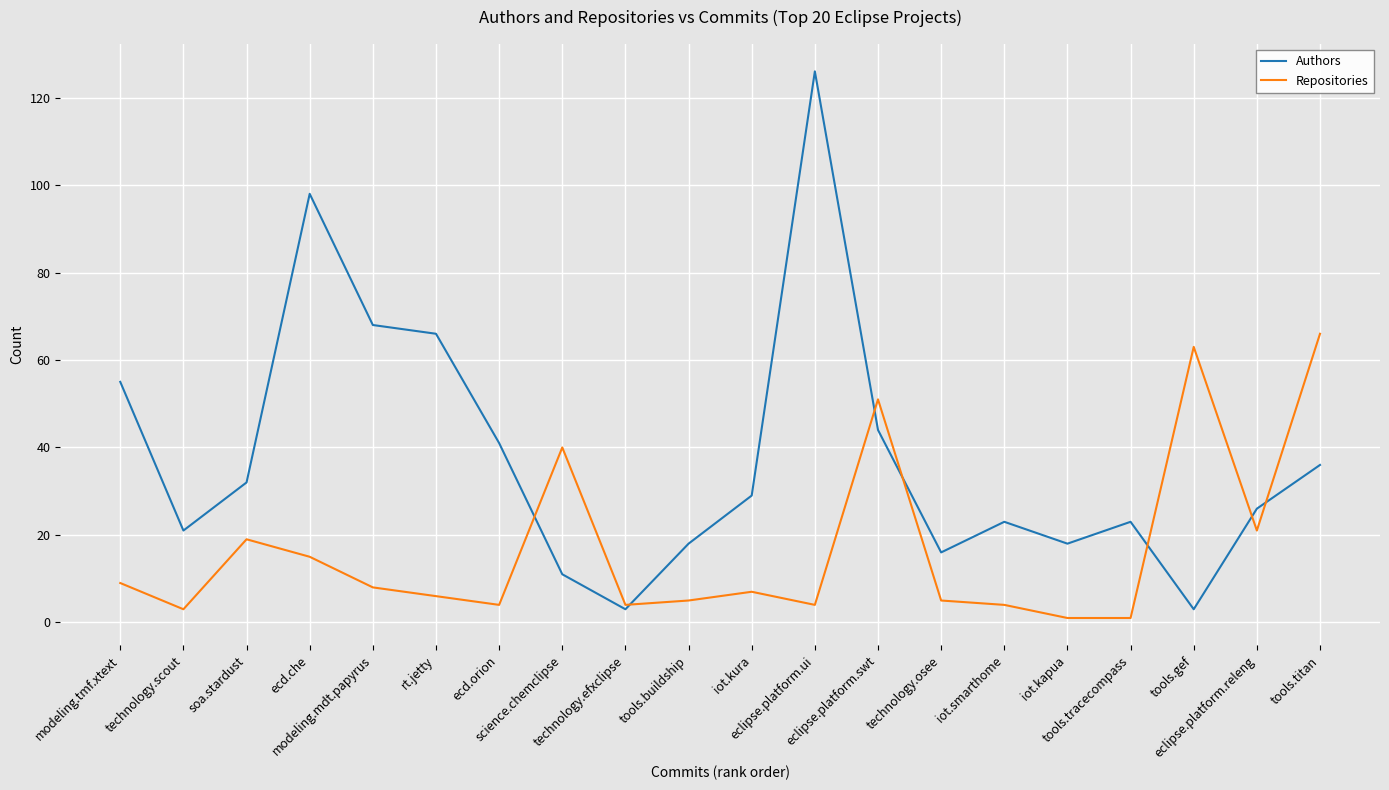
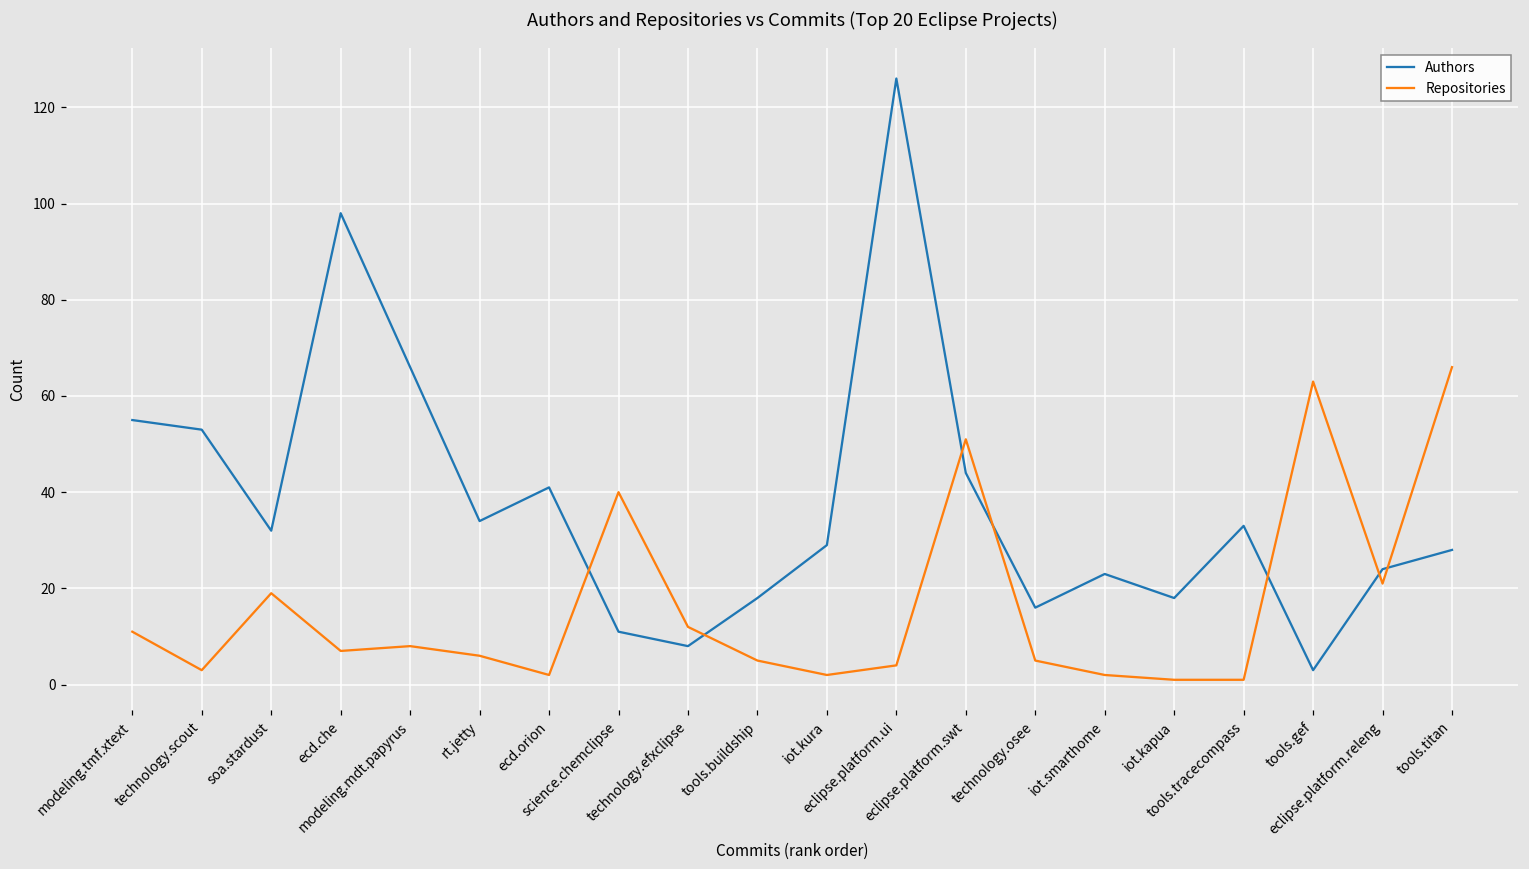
Repositories, modeling.tmf.xtext: 9 -> 11
Authors, technology.scout: 21 -> 53
Repositories, ecd.che: 15 -> 7
Authors, modeling.mdt.papyrus: 68 -> 66
Authors, rt.jetty: 66 -> 34
Repositories, ecd.orion: 4 -> 2
Authors, technology.efxclipse: 3 -> 8
Repositories, technology.efxclipse: 4 -> 12
Repositories, iot.kura: 7 -> 2
Repositories, iot.smarthome: 4 -> 2
Authors, tools.tracecompass: 23 -> 33
Authors, eclipse.platform.releng: 26 -> 24
Authors, tools.titan: 36 -> 28
